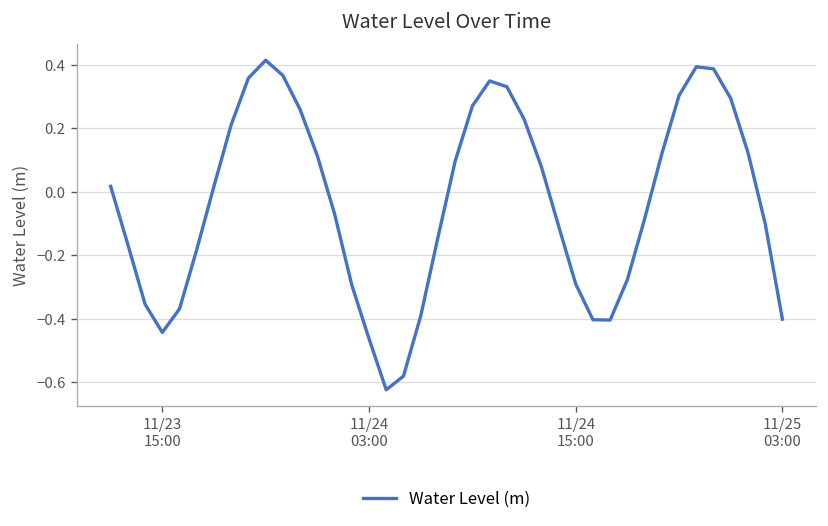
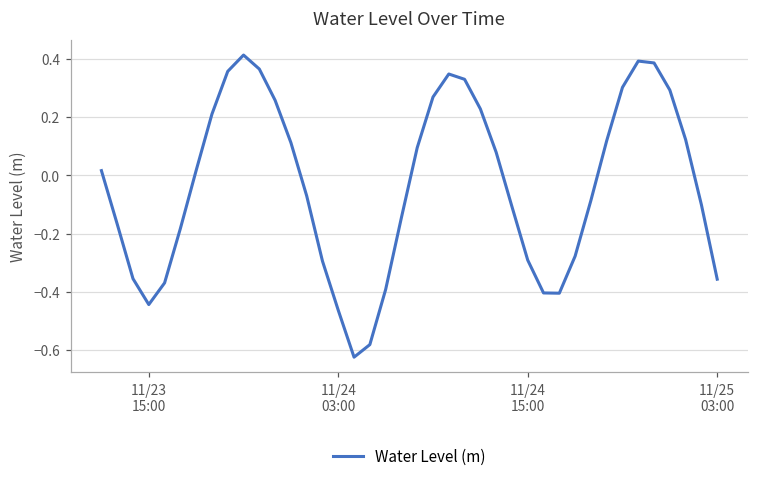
11/25 03:00: -0.40 -> -0.36
